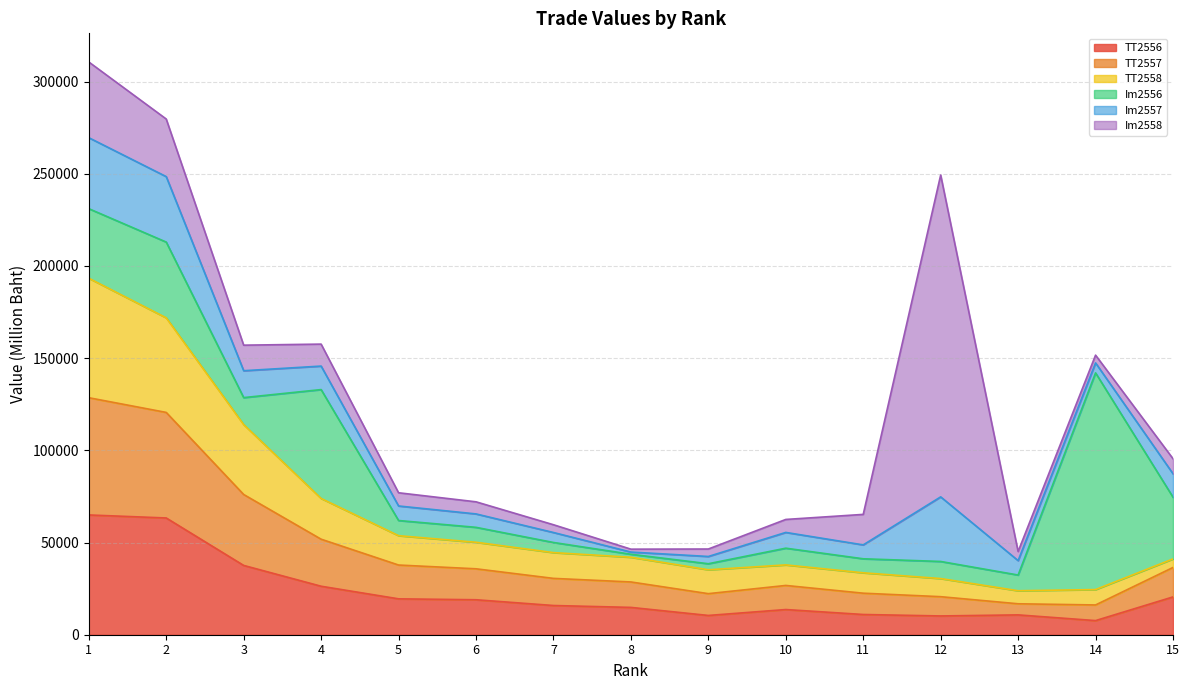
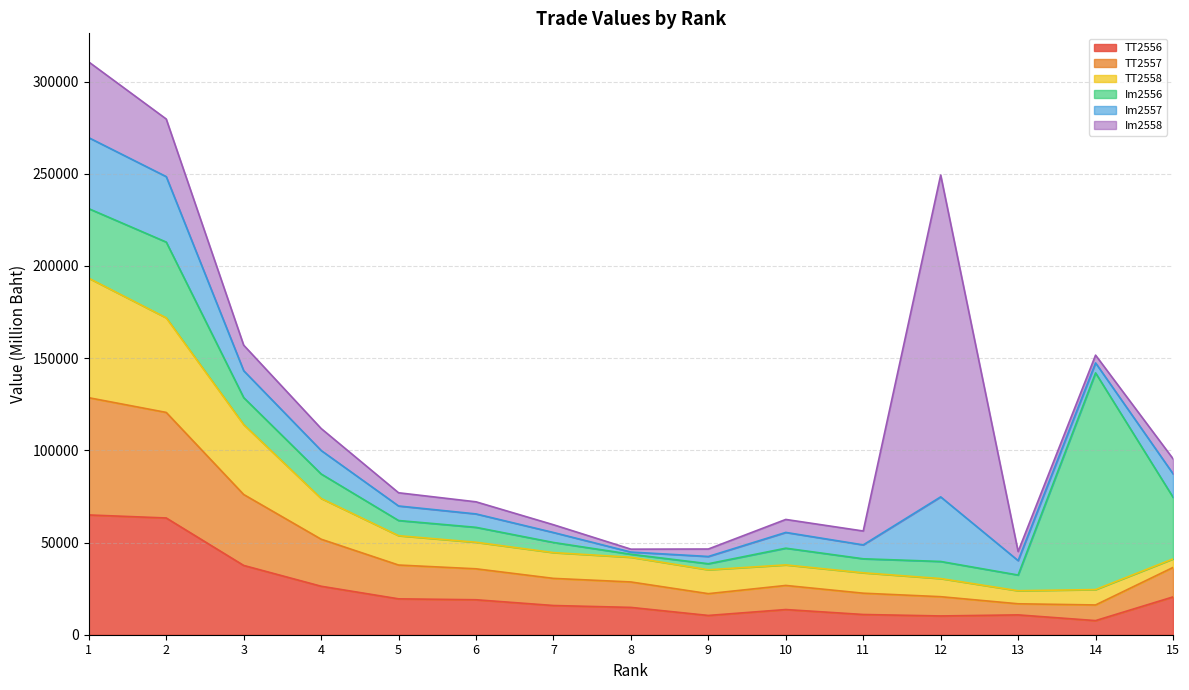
Im2556, 4: 59000 -> 13000
Im2558, 11: 17000 -> 8000
